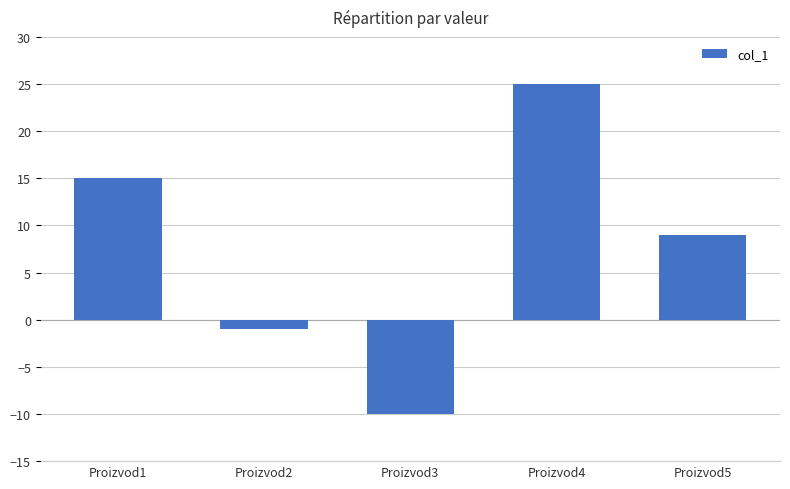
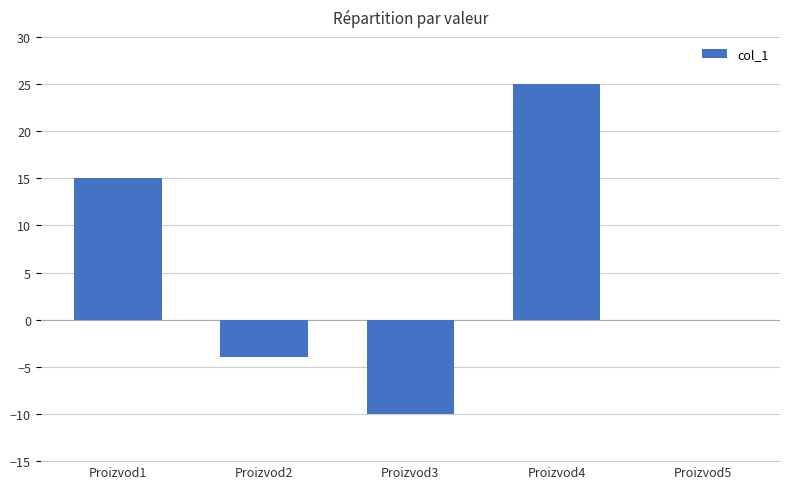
Proizvod2: -1 -> -4
Proizvod5: 9 -> 0
